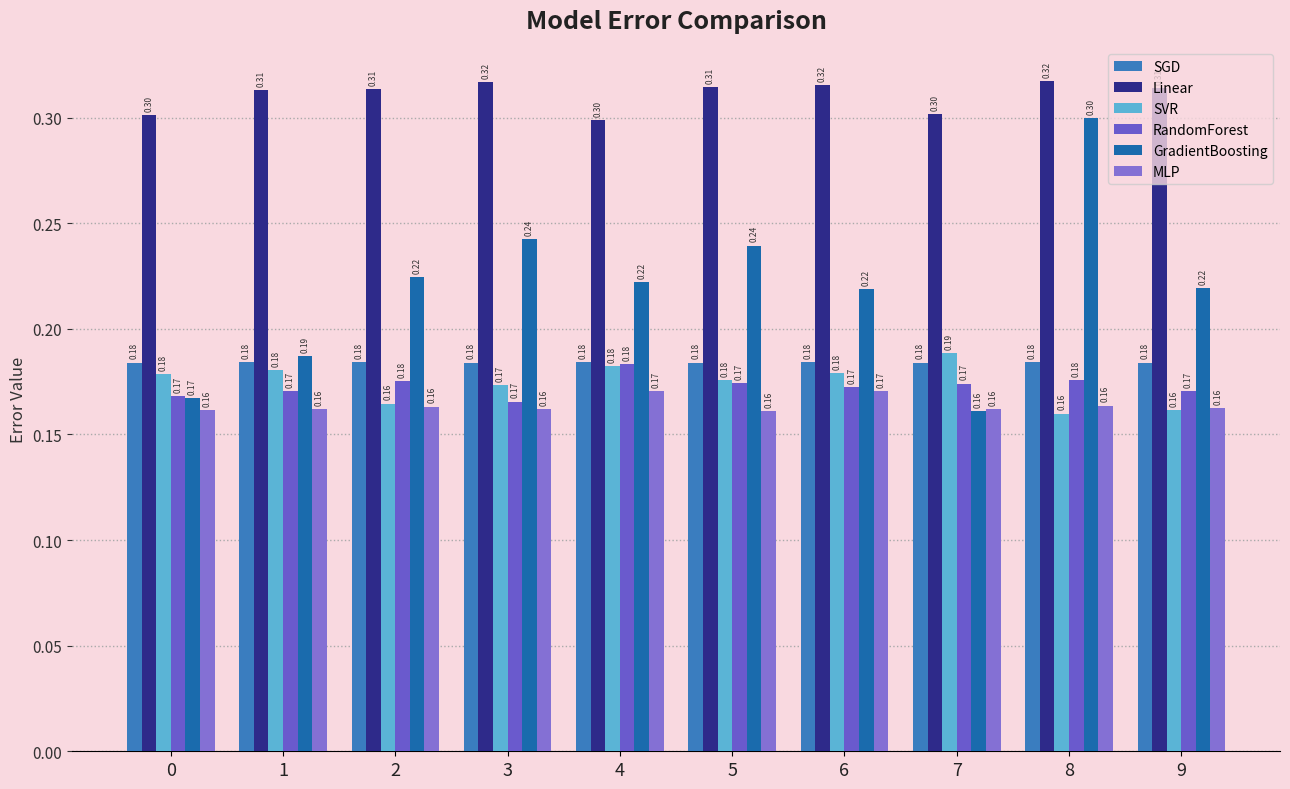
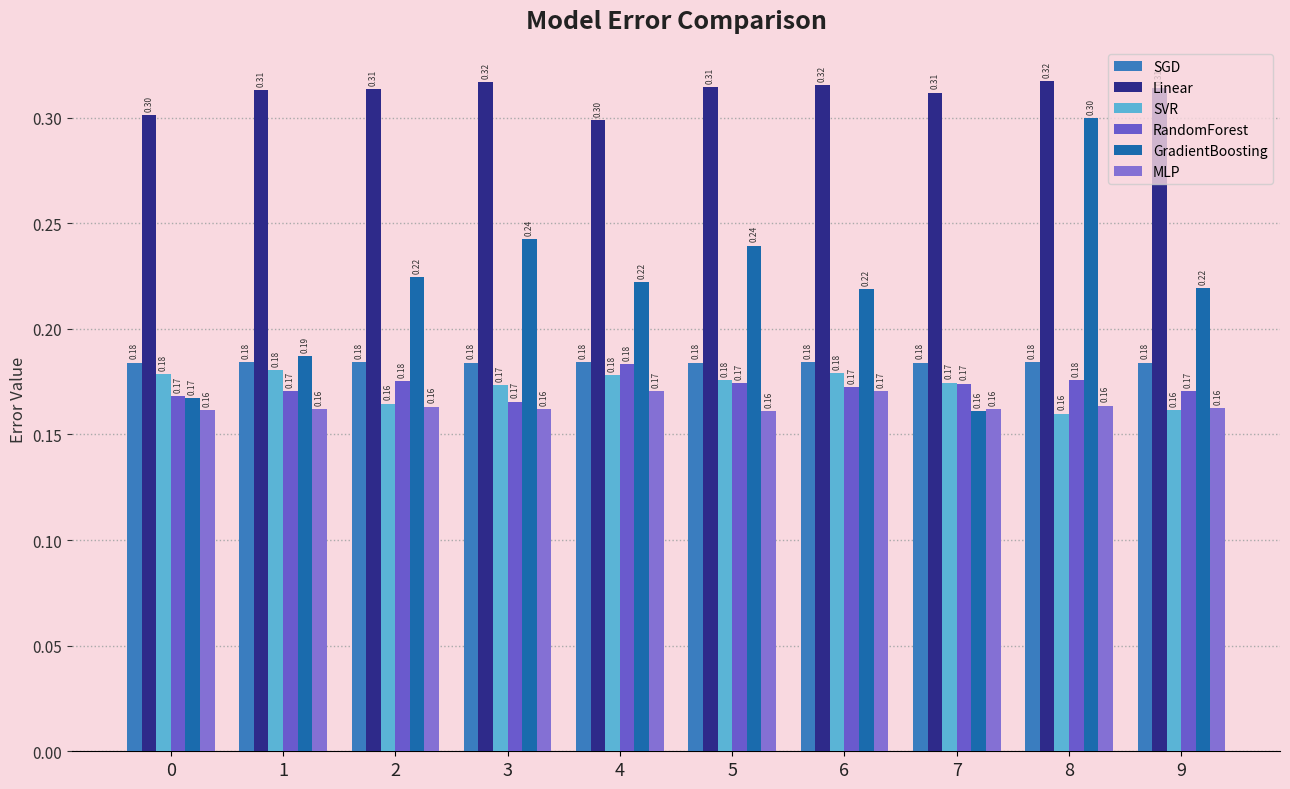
SVR, 4: 0.182 -> 0.178
Linear, 7: 0.30 -> 0.31
SVR, 7: 0.19 -> 0.17
